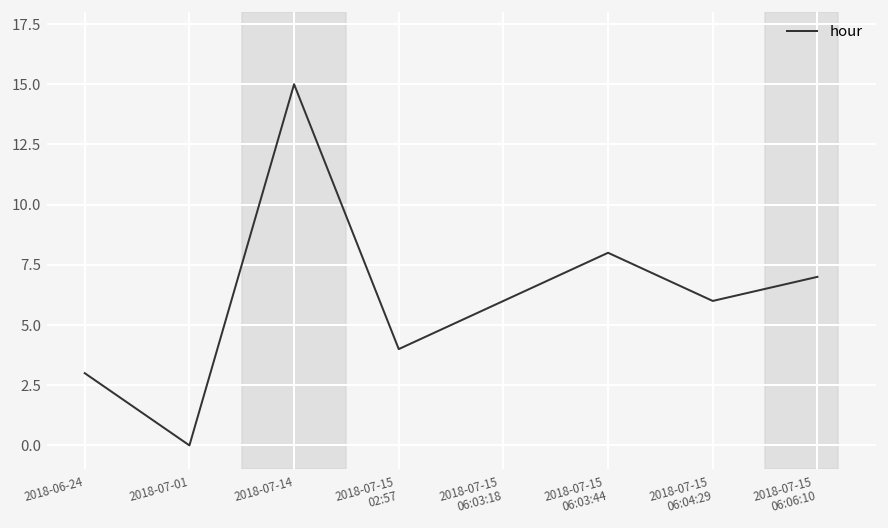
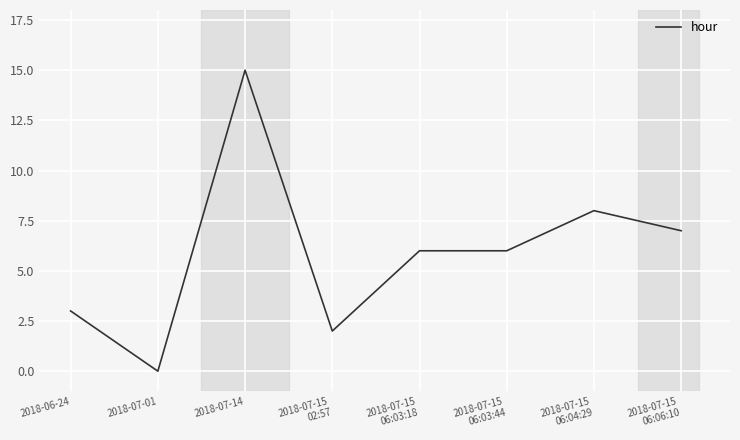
2018-07-15 02:57: 4 -> 2
2018-07-15 06:03:44: 8 -> 6
2018-07-15 06:04:29: 6 -> 8
